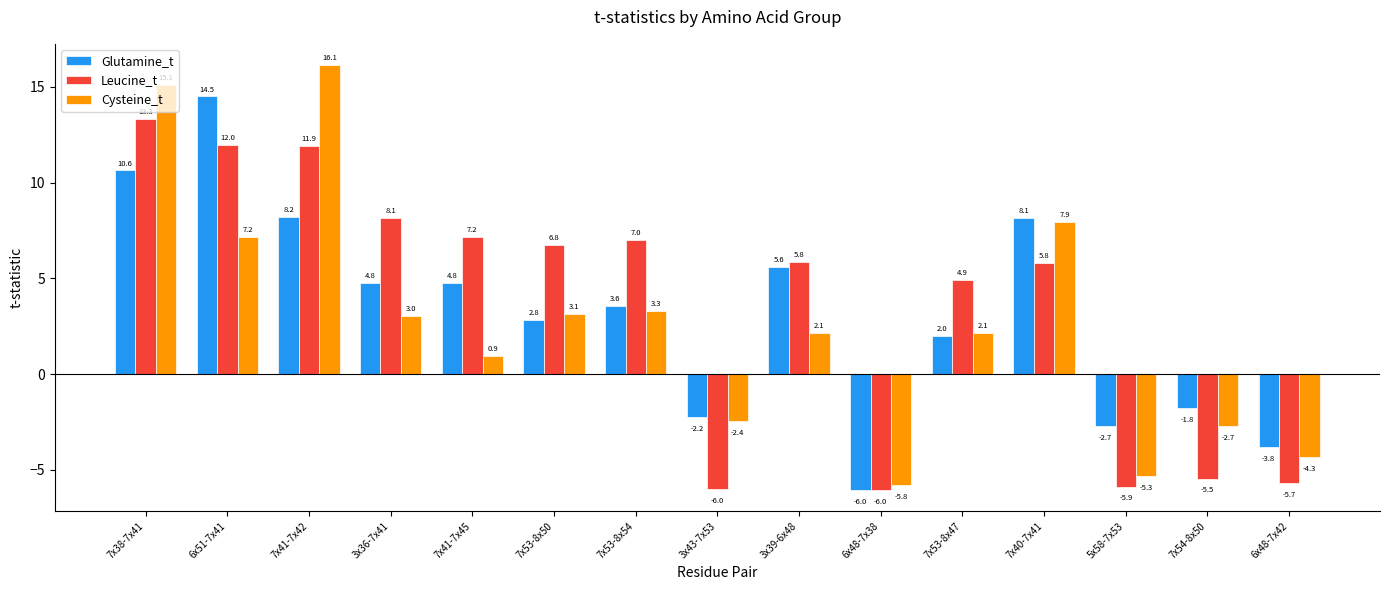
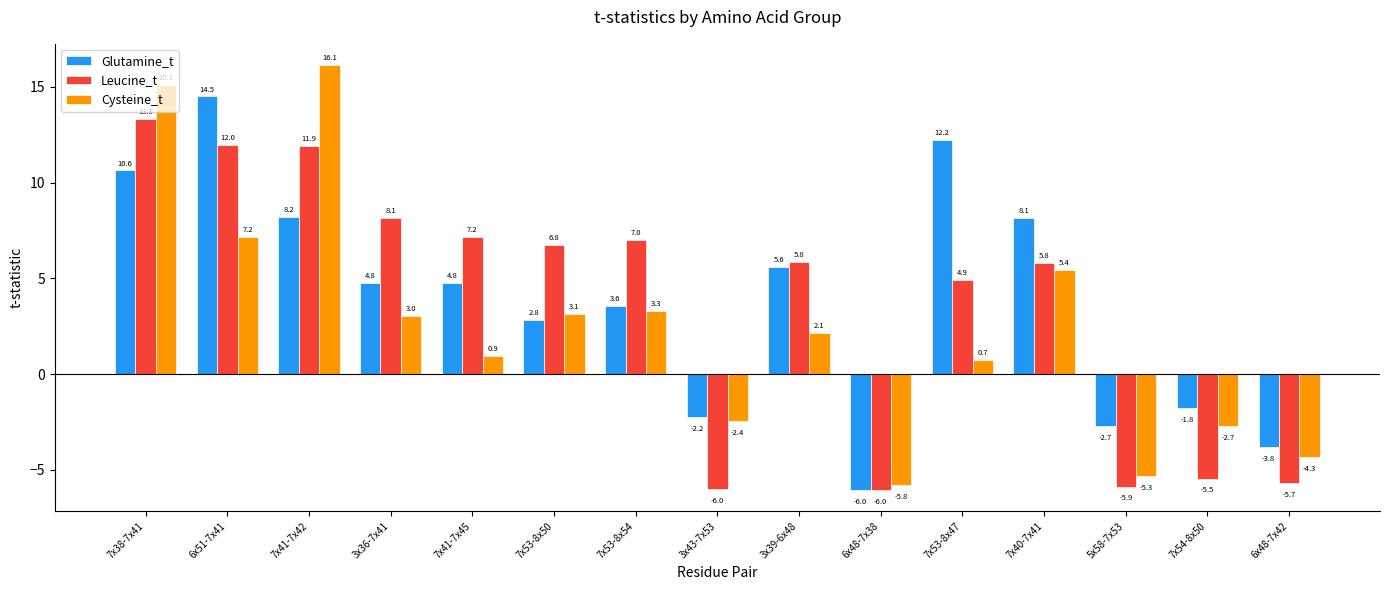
Glutamine_t, 7x53-8x47: 2.0 -> 12.2
Cysteine_t, 7x53-8x47: 2.1 -> 0.7
Cysteine_t, 7x40-7x41: 7.9 -> 5.4
